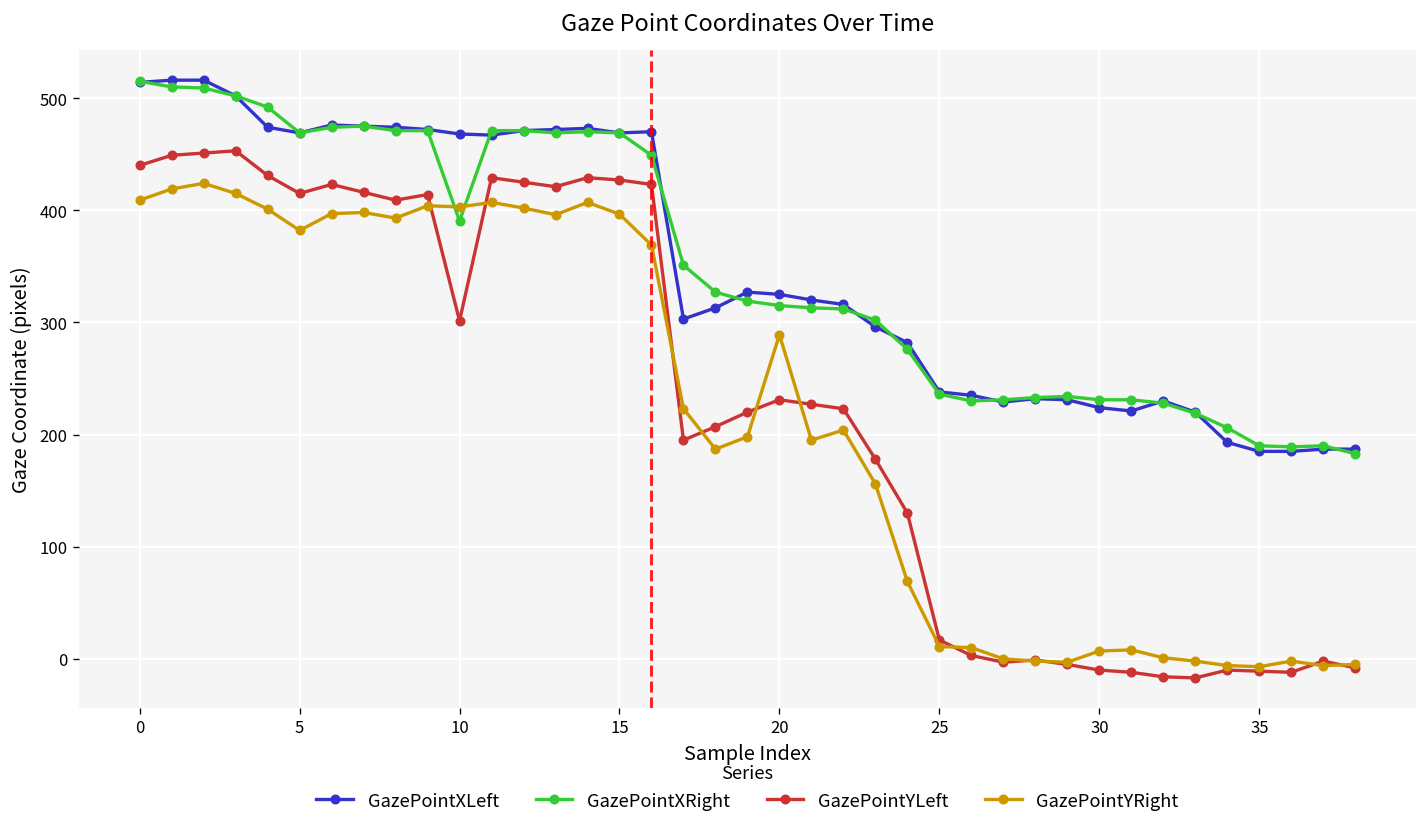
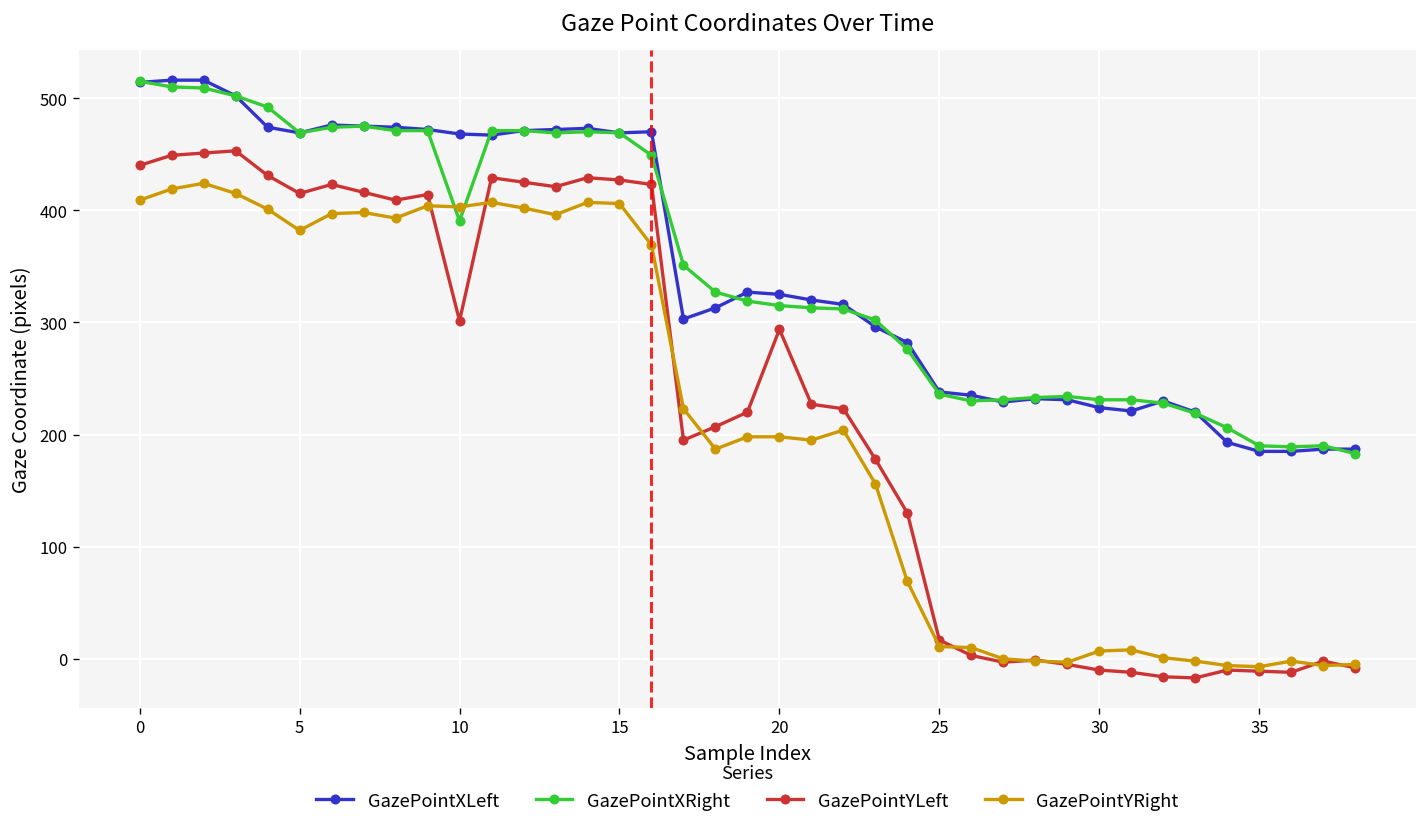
GazePointYRight, 15: 400 -> 410
GazePointYLeft, 20: 230 -> 290
GazePointYRight, 20: 290 -> 200
